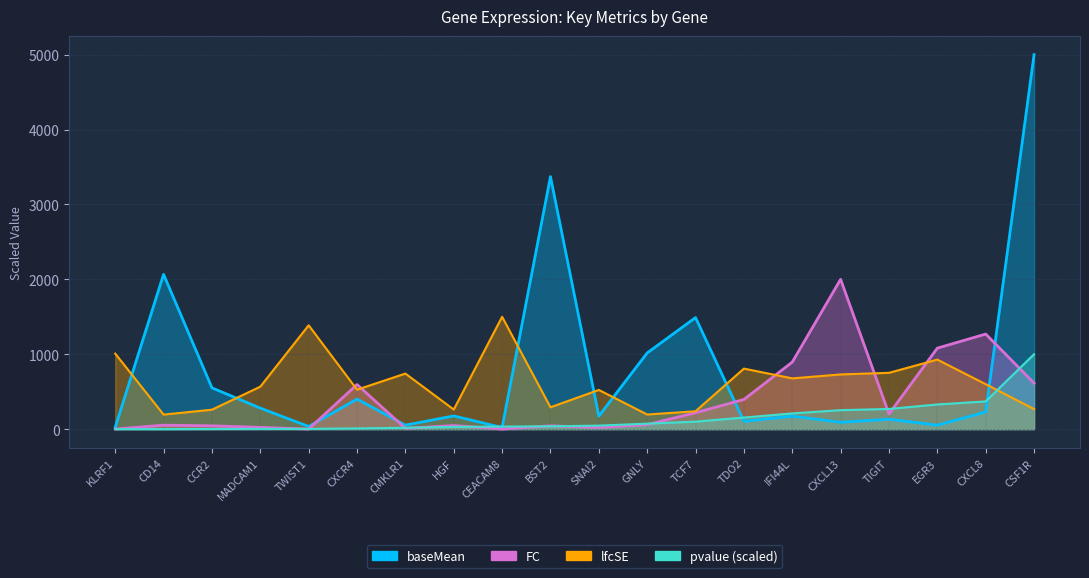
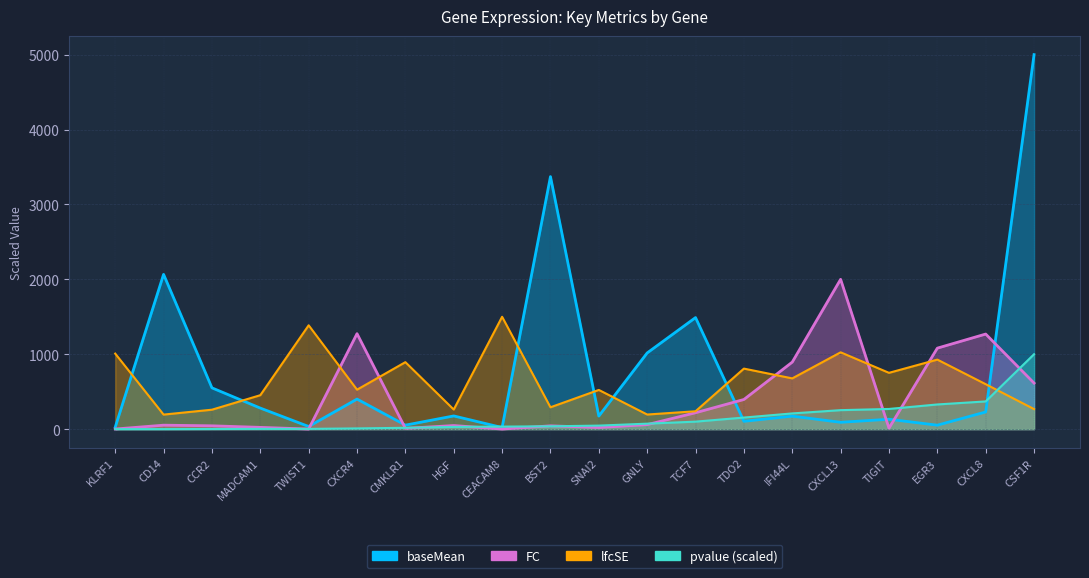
lfcSE, MADCAM1: 600 -> 500
FC, CXCR4: 600 -> 1300
lfcSE, CMKLR1: 700 -> 900
lfcSE, CXCL13: 700 -> 1000
FC, TIGIT: 200 -> 0
